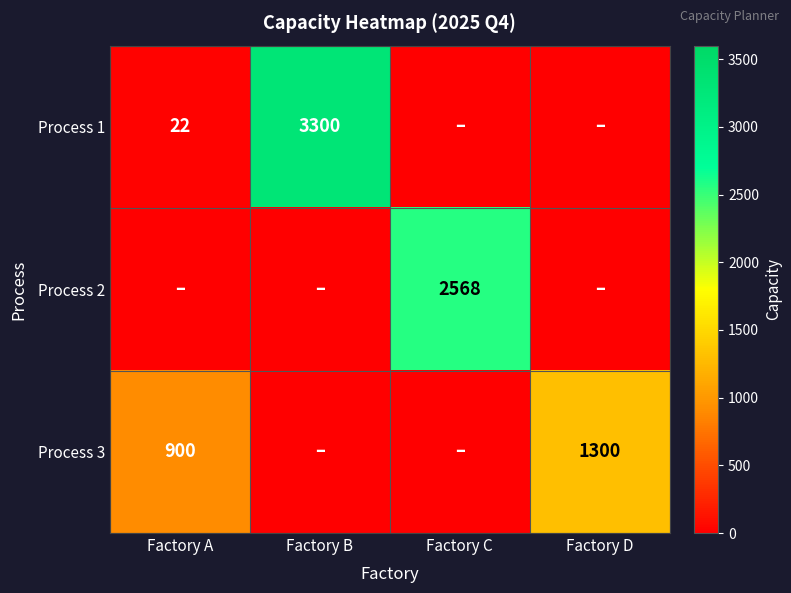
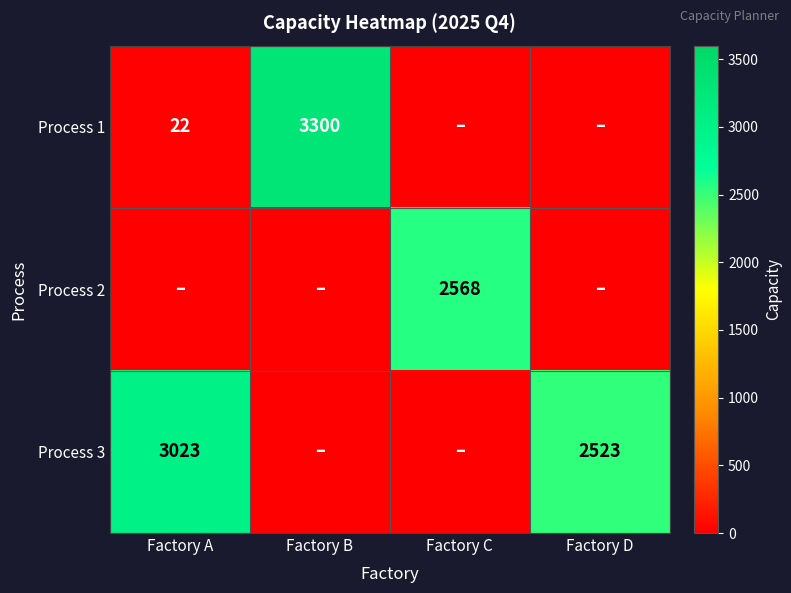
Process 3, Factory A: 900 -> 3023
Process 3, Factory D: 1300 -> 2523
